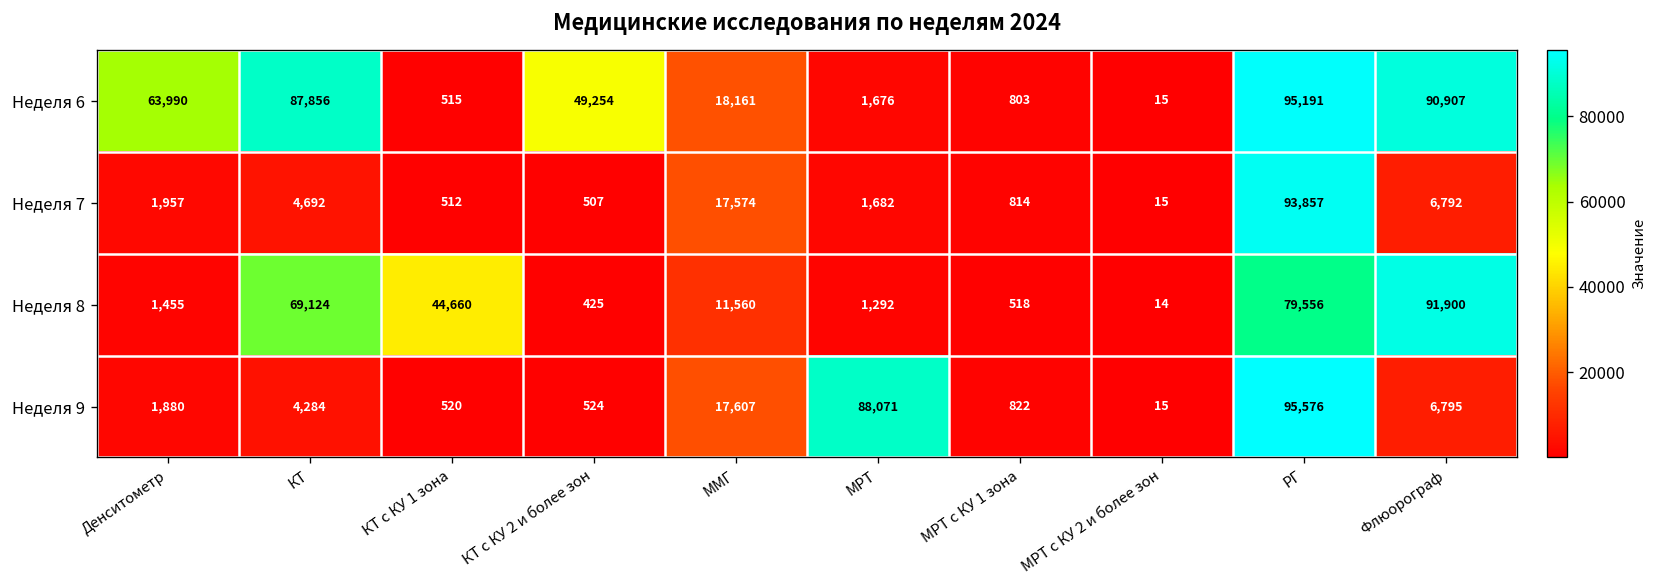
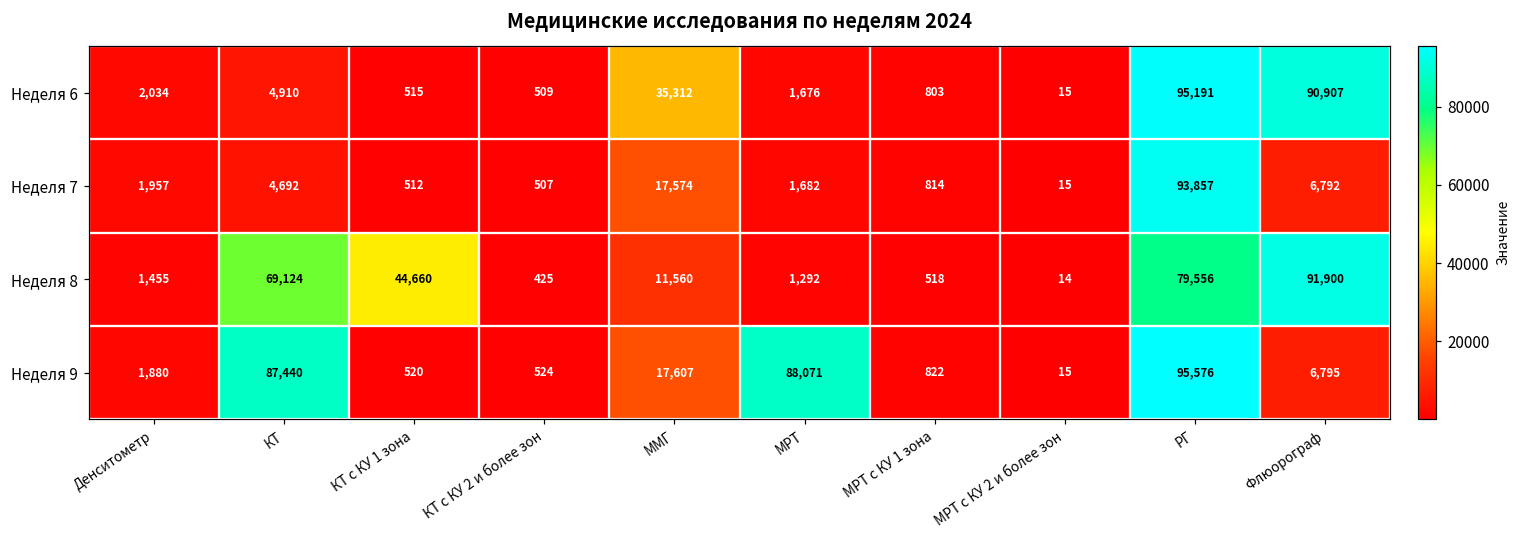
Неделя 6, Денситометр: 63,990 -> 2,034
Неделя 6, КТ: 87,856 -> 4,910
Неделя 6, КТ с КУ 2 и более зон: 49,254 -> 509
Неделя 6, ММГ: 18,161 -> 35,312
Неделя 9, КТ: 4,284 -> 87,440
